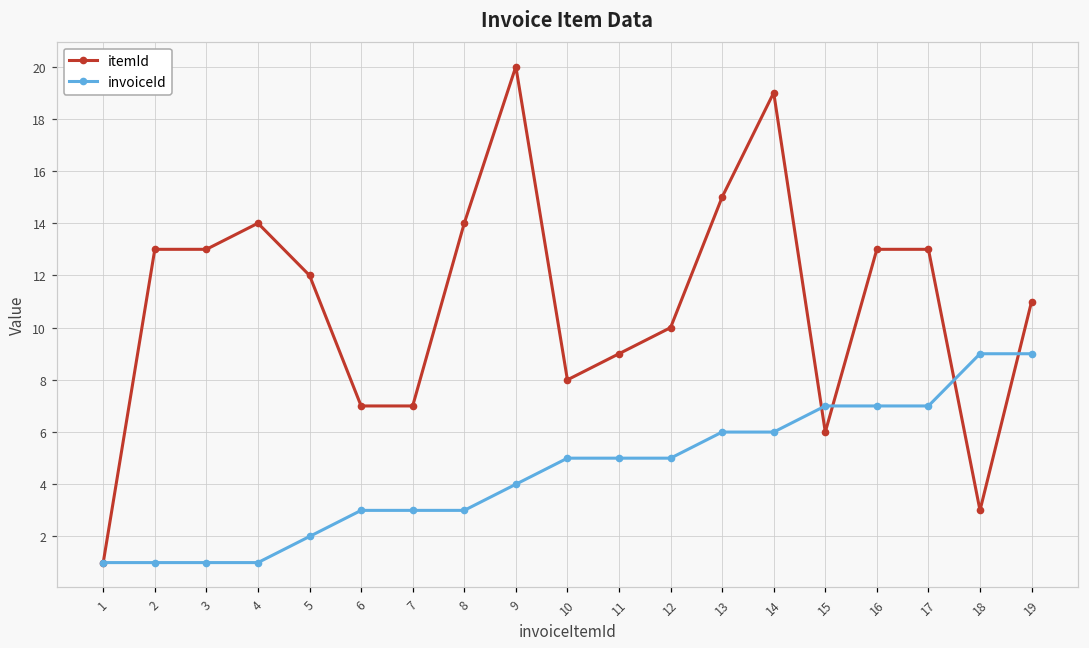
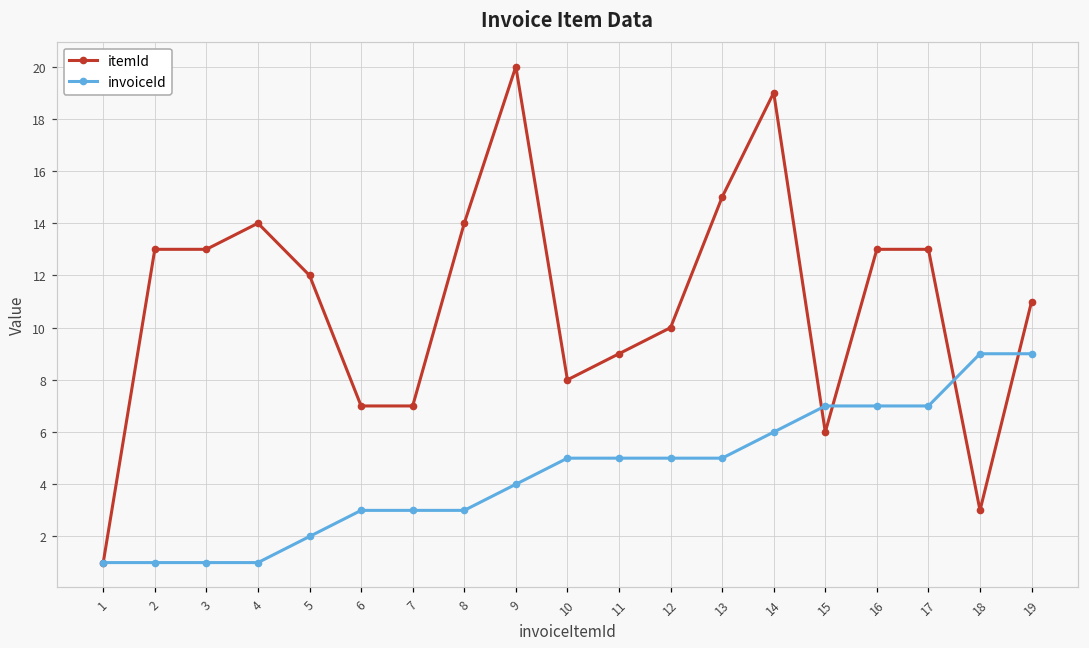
invoiceId, 13: 6 -> 5
